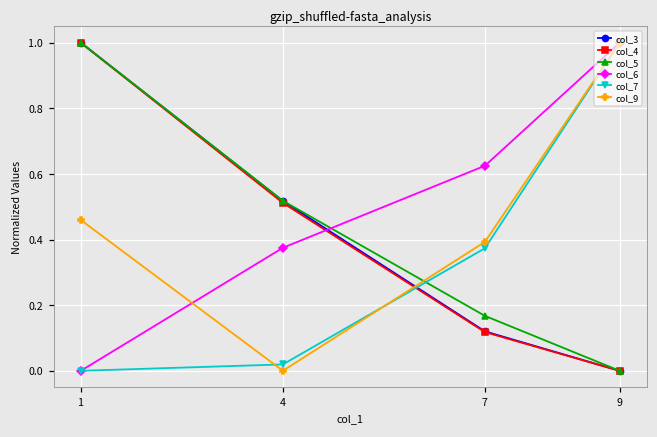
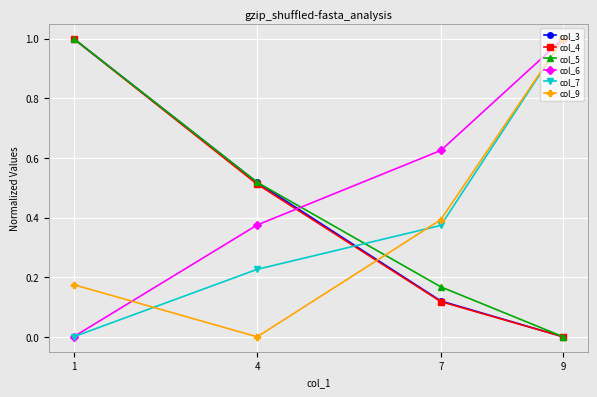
col_9, 1: 0.46 -> 0.18
col_7, 4: 0.02 -> 0.23
